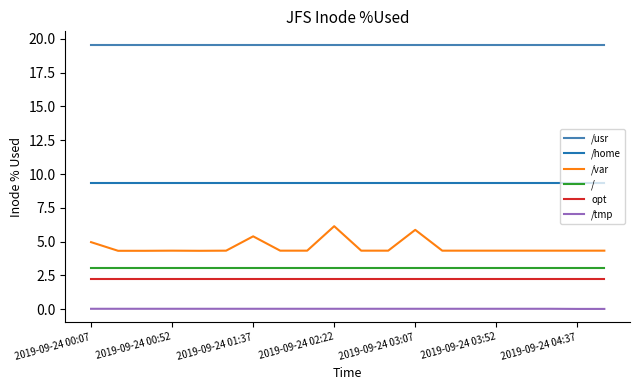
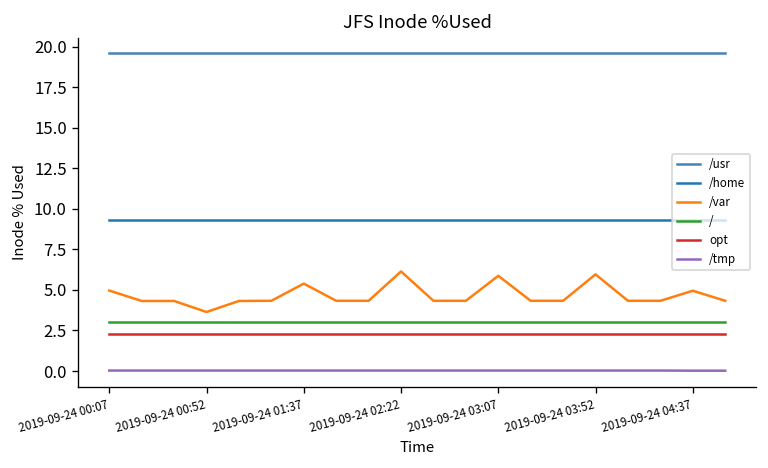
/var, 2019-09-24 00:52: 4.3 -> 3.6
/var, 2019-09-24 03:52: 4.3 -> 6.0
/var, 2019-09-24 04:37: 4.3 -> 5.0
